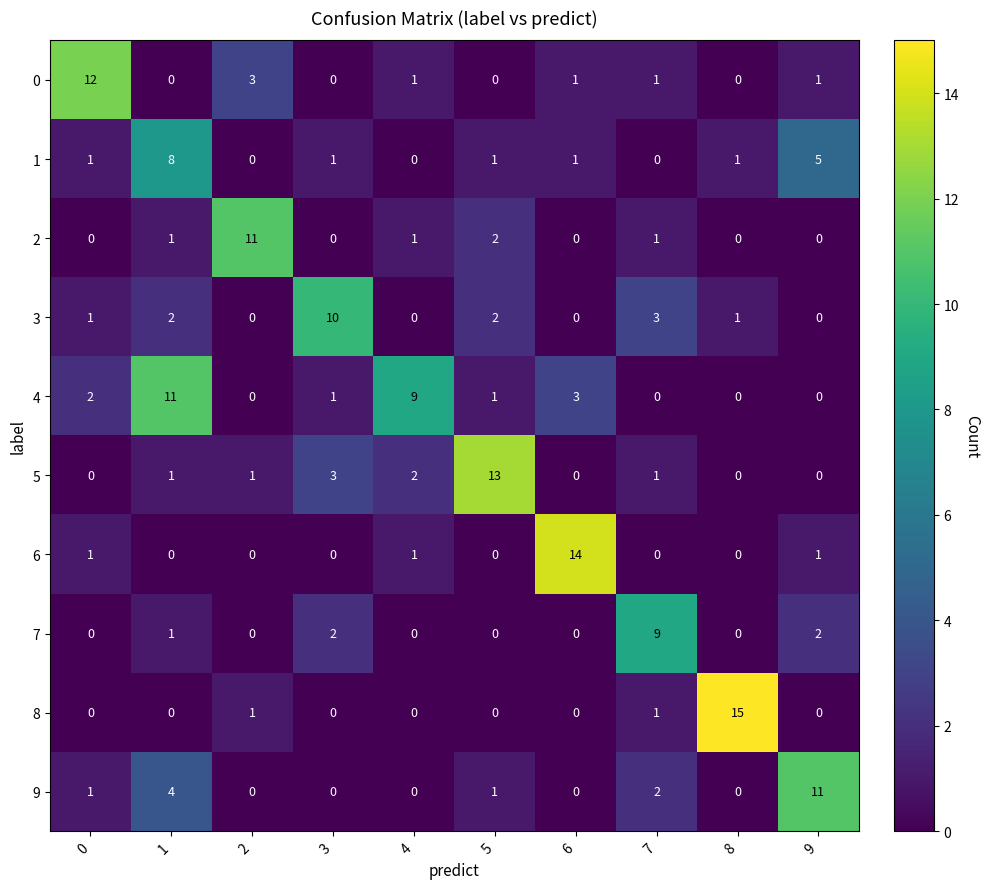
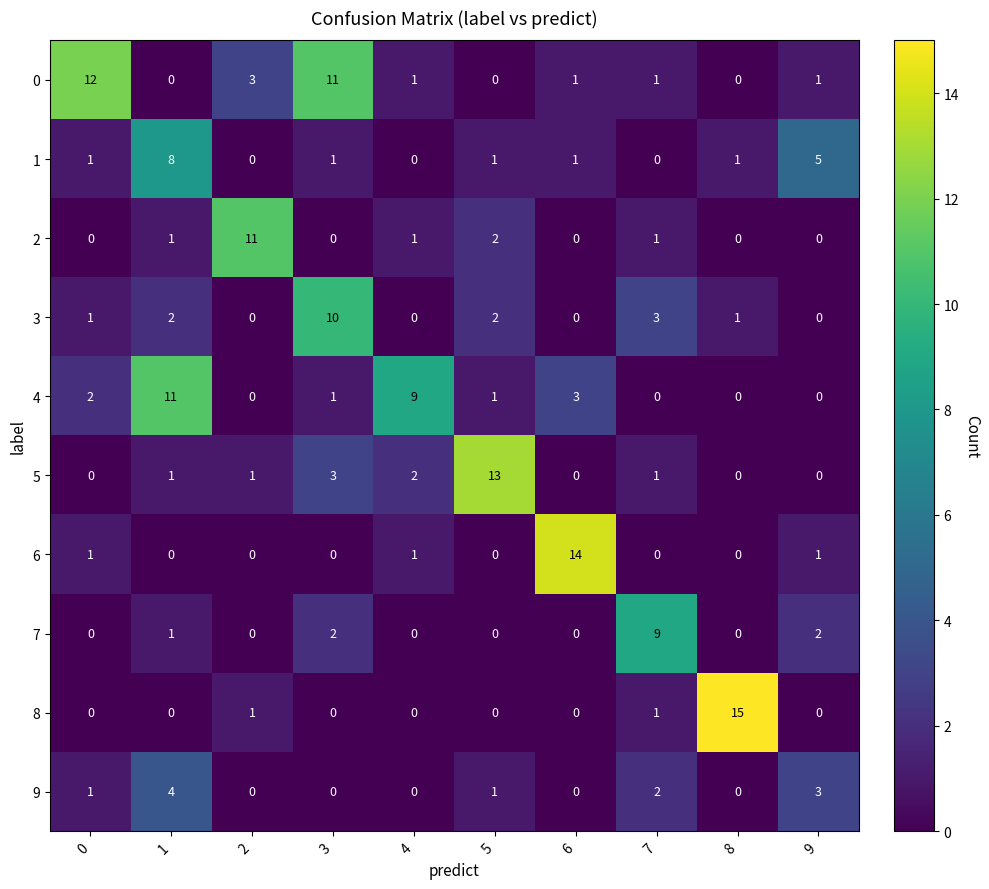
0, 3: 0 -> 11
9, 9: 11 -> 3
